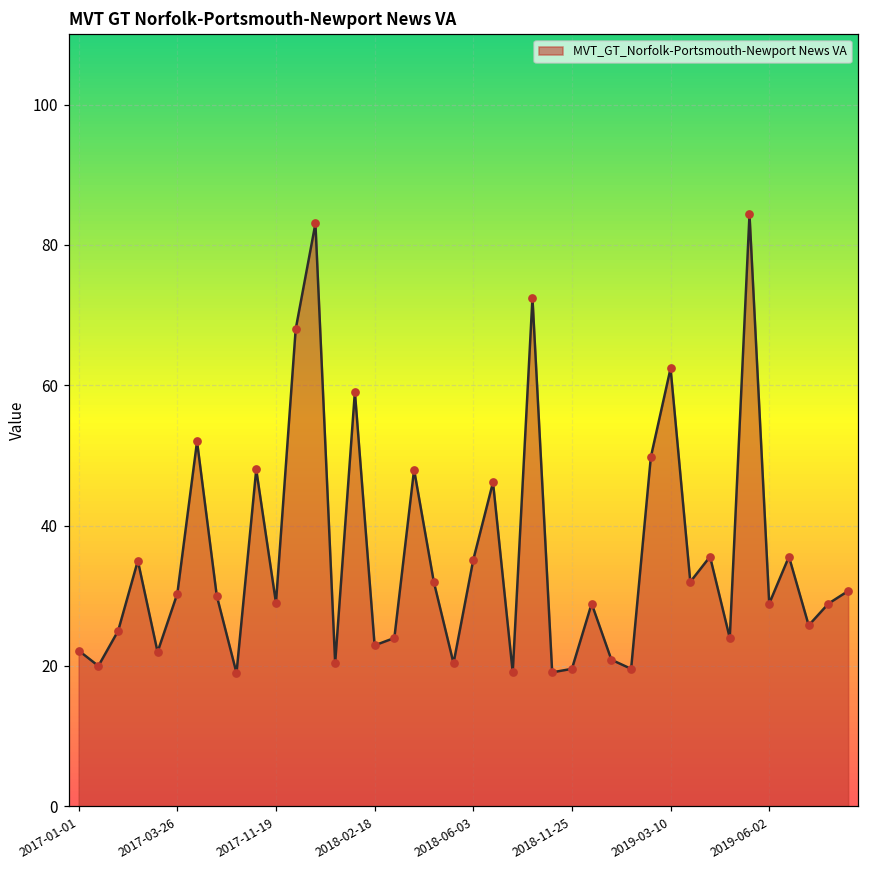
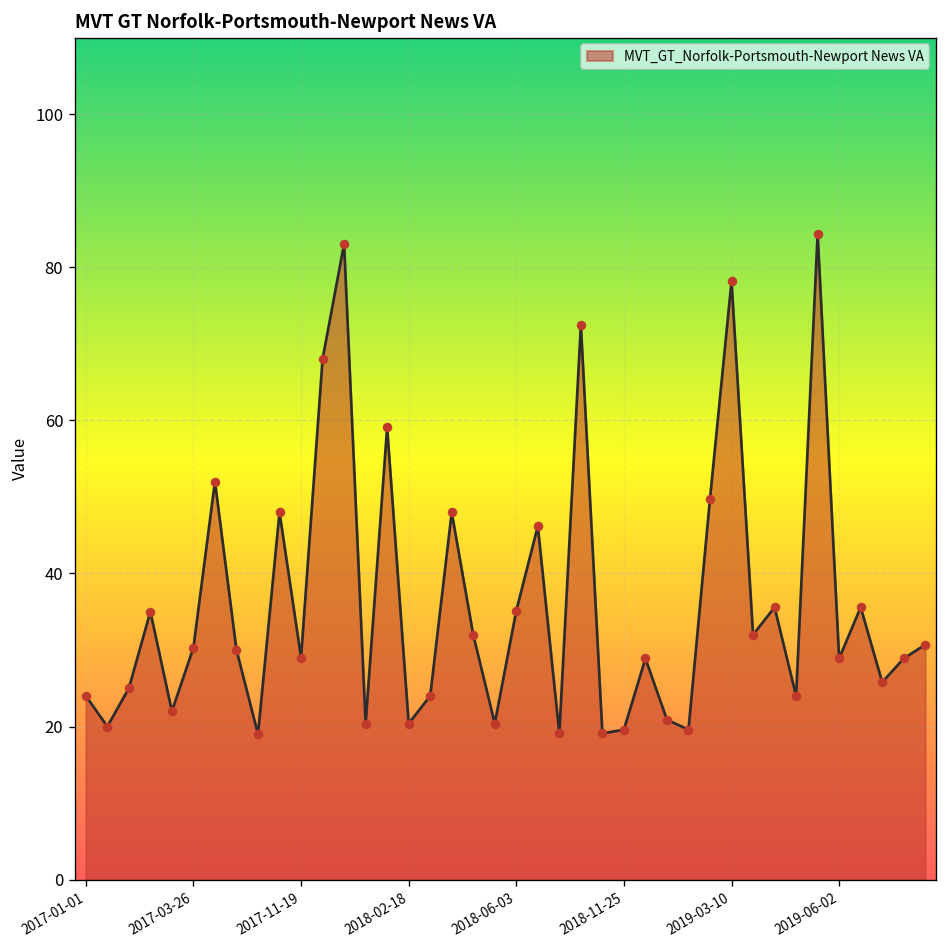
2017-01-01: 22 -> 24
2018-02-18: 23 -> 20
2019-03-10: 62 -> 78
